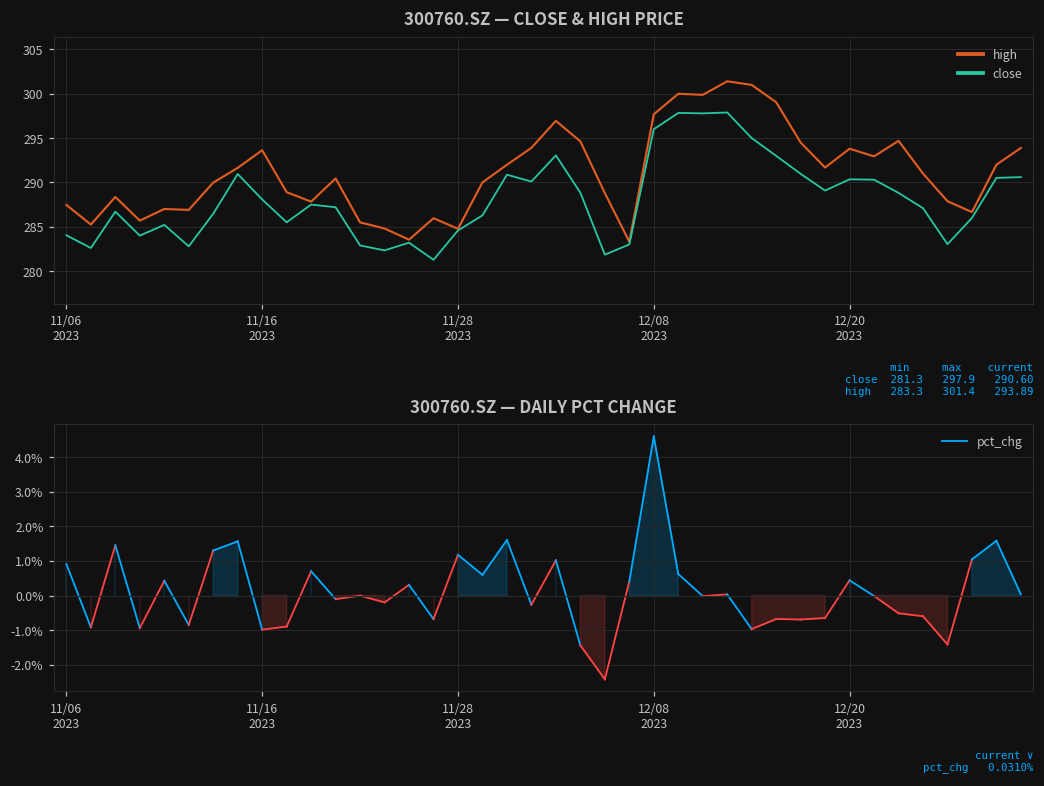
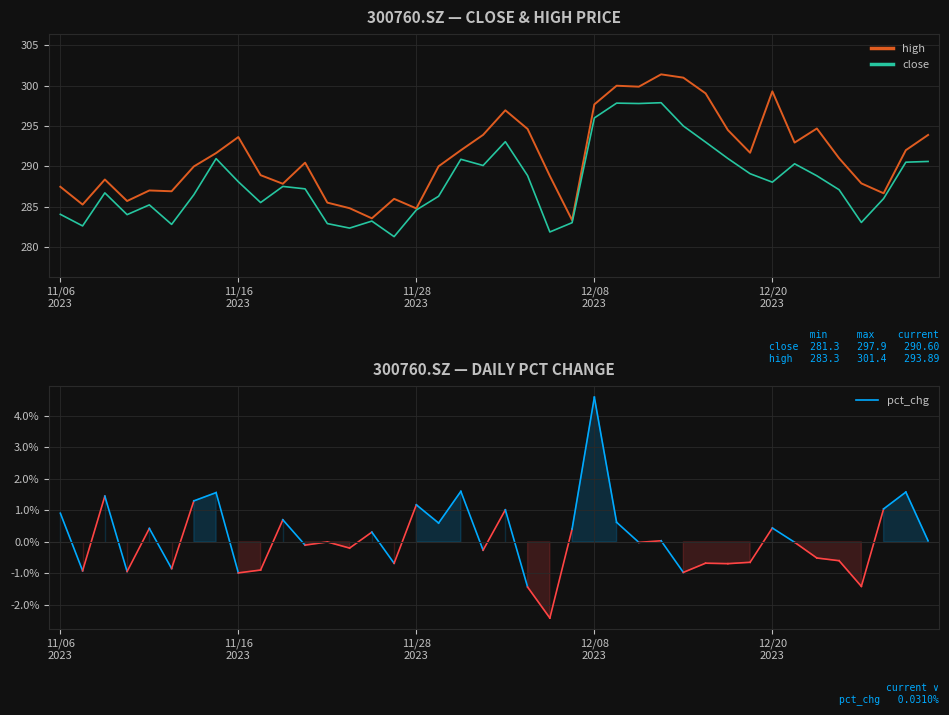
300760.SZ — CLOSE & HIGH PRICE, high, 12/20 2023: 294 -> 299
300760.SZ — CLOSE & HIGH PRICE, close, 12/20 2023: 290 -> 288
